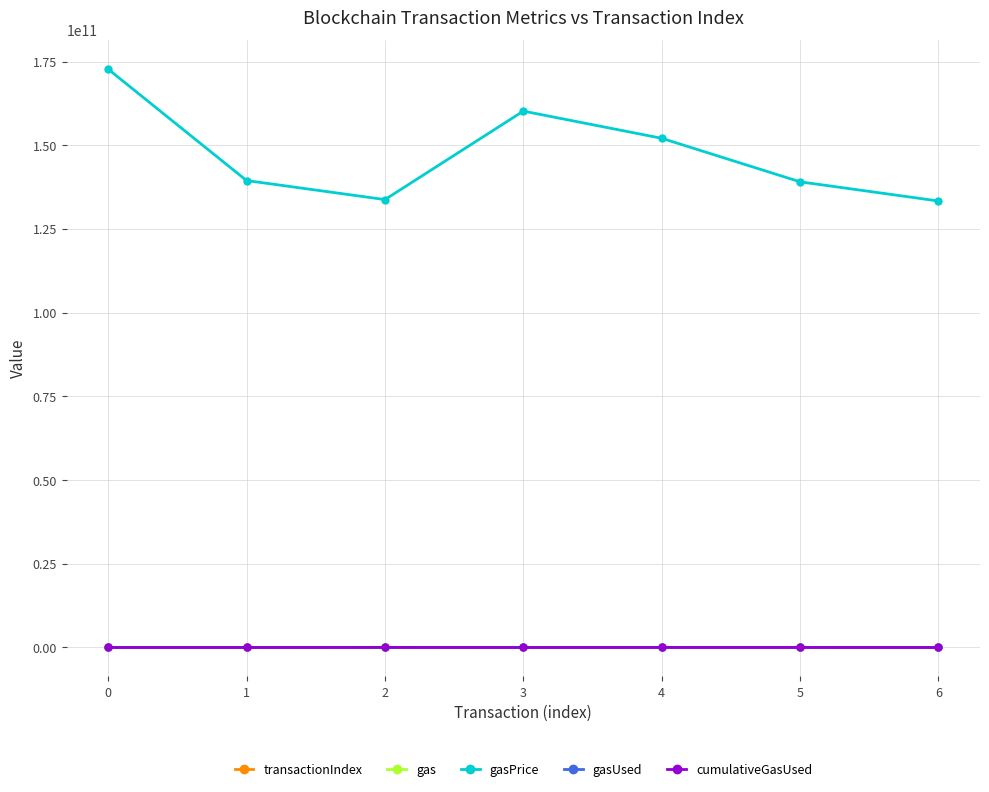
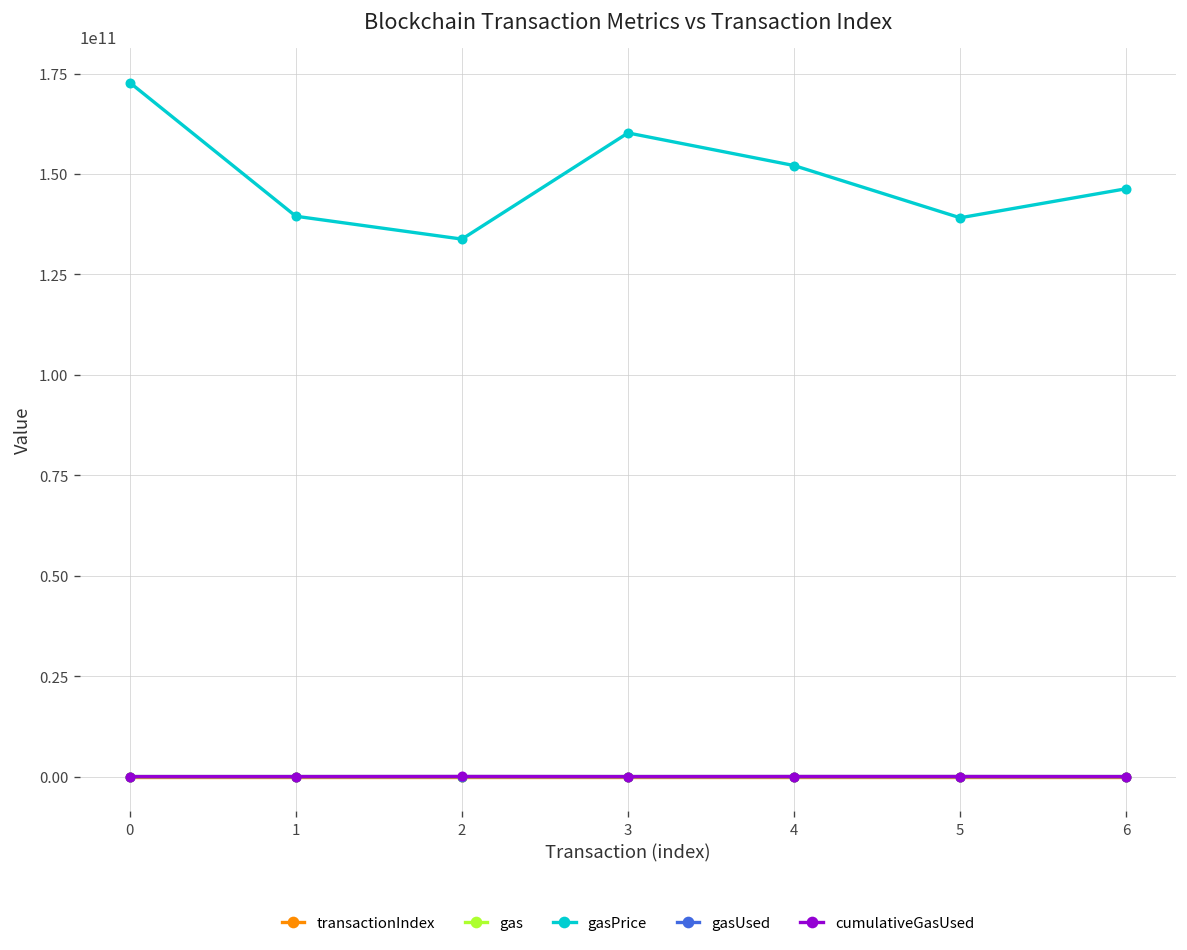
gasPrice, 6: 133000000000 -> 146000000000
